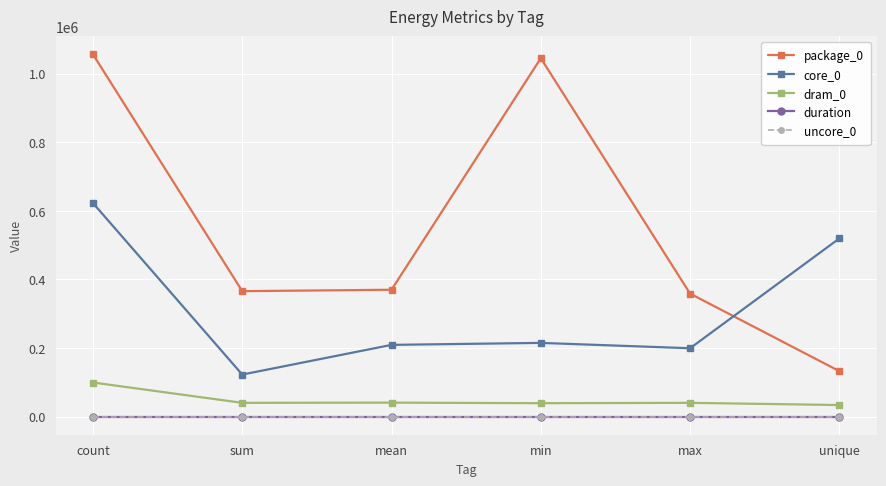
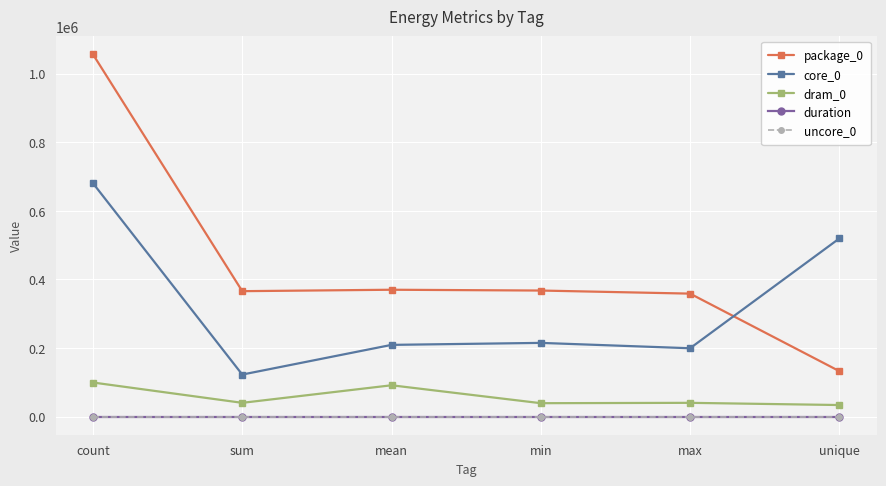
core_0, count: 620000 -> 680000
dram_0, mean: 40000 -> 90000
package_0, min: 1050000 -> 370000
